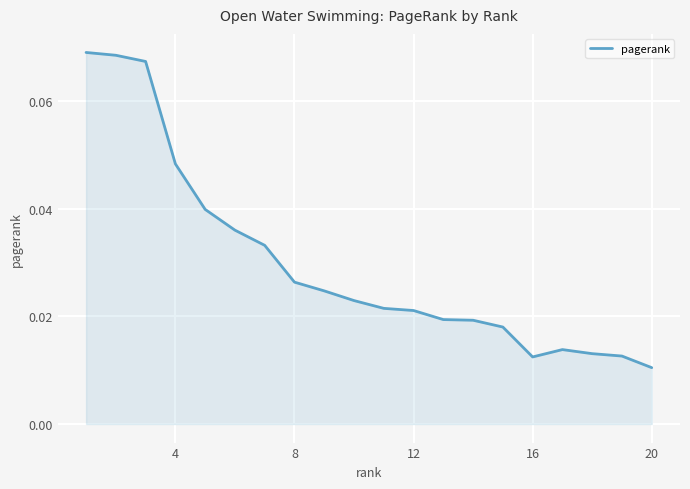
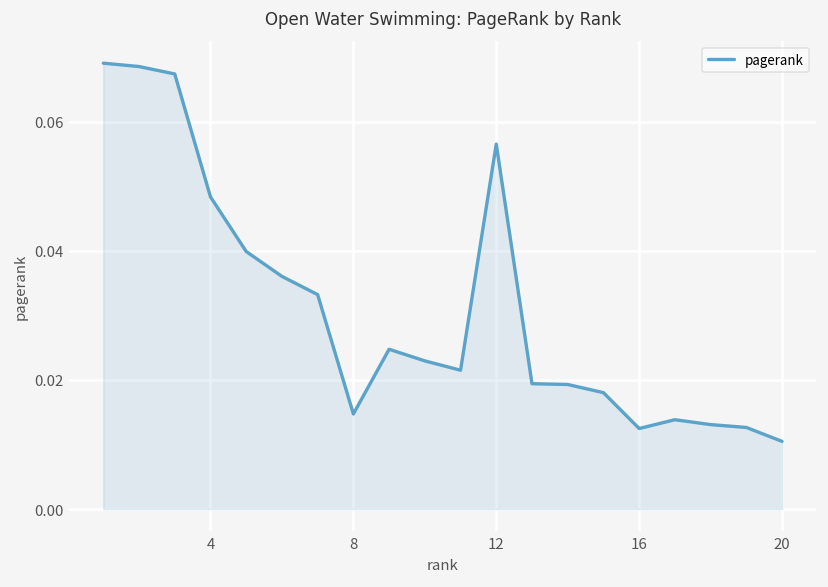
8: 0.026 -> 0.015
12: 0.021 -> 0.057
